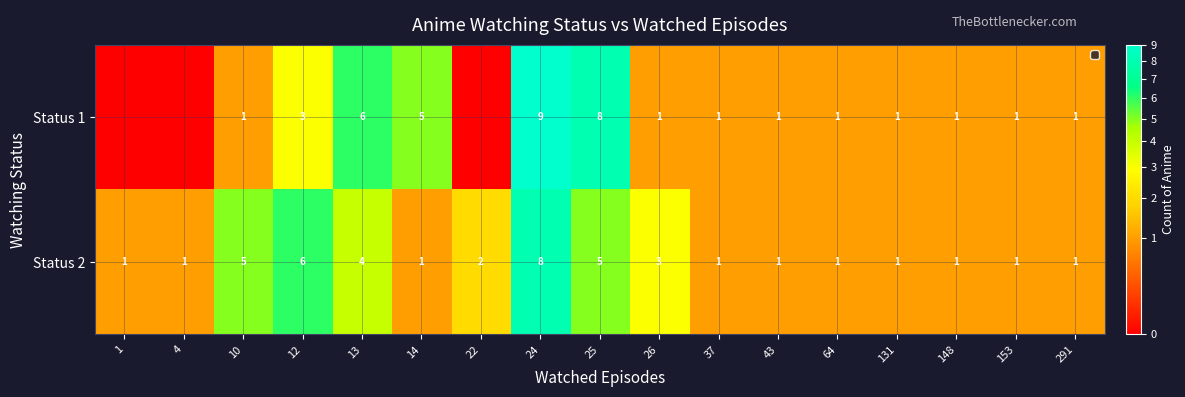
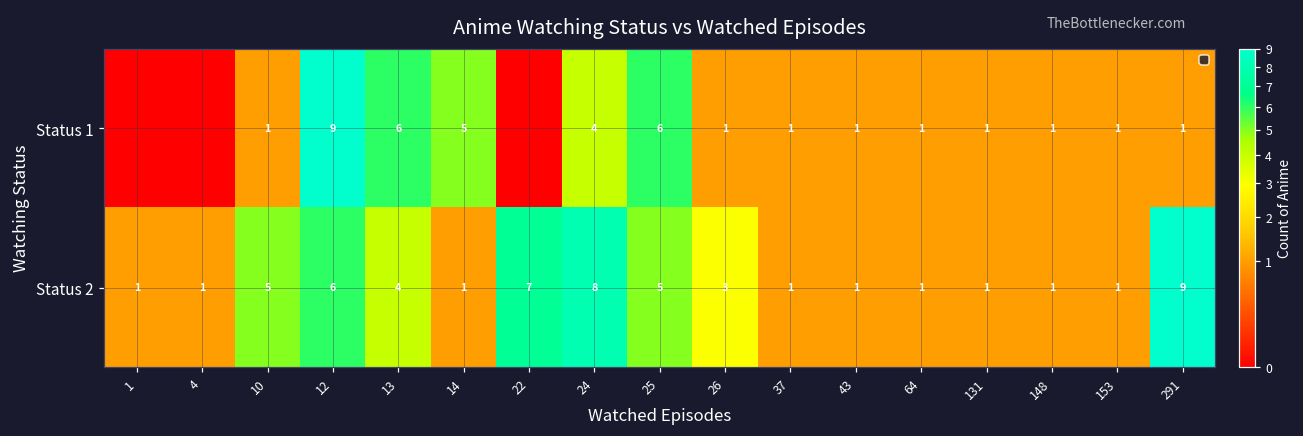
Status 1, 12: 3 -> 9
Status 1, 24: 9 -> 4
Status 1, 25: 8 -> 6
Status 2, 22: 2 -> 7
Status 2, 291: 1 -> 9
